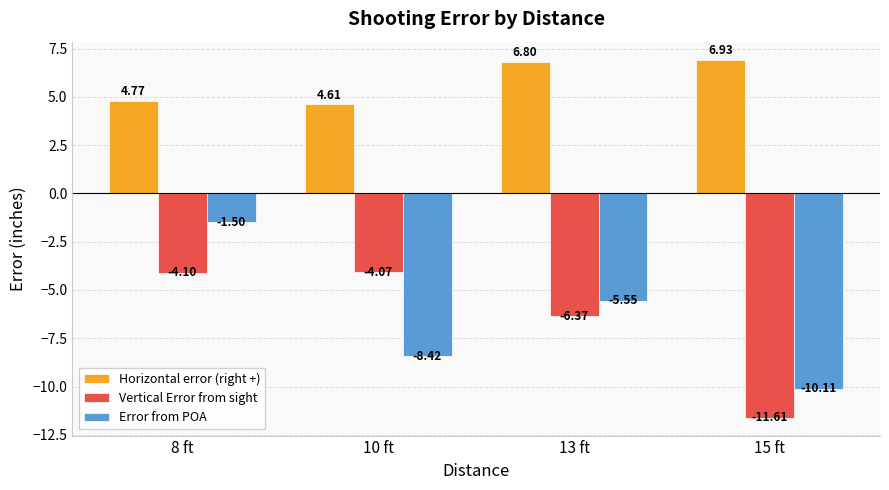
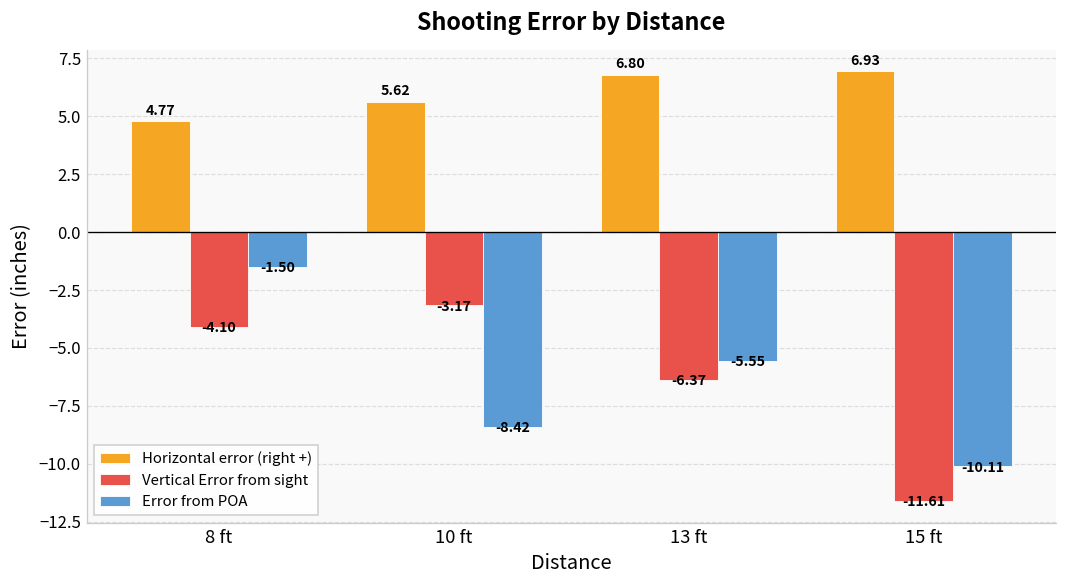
Horizontal error (right +), 10 ft: 4.61 -> 5.62
Vertical Error from sight, 10 ft: -4.07 -> -3.17
